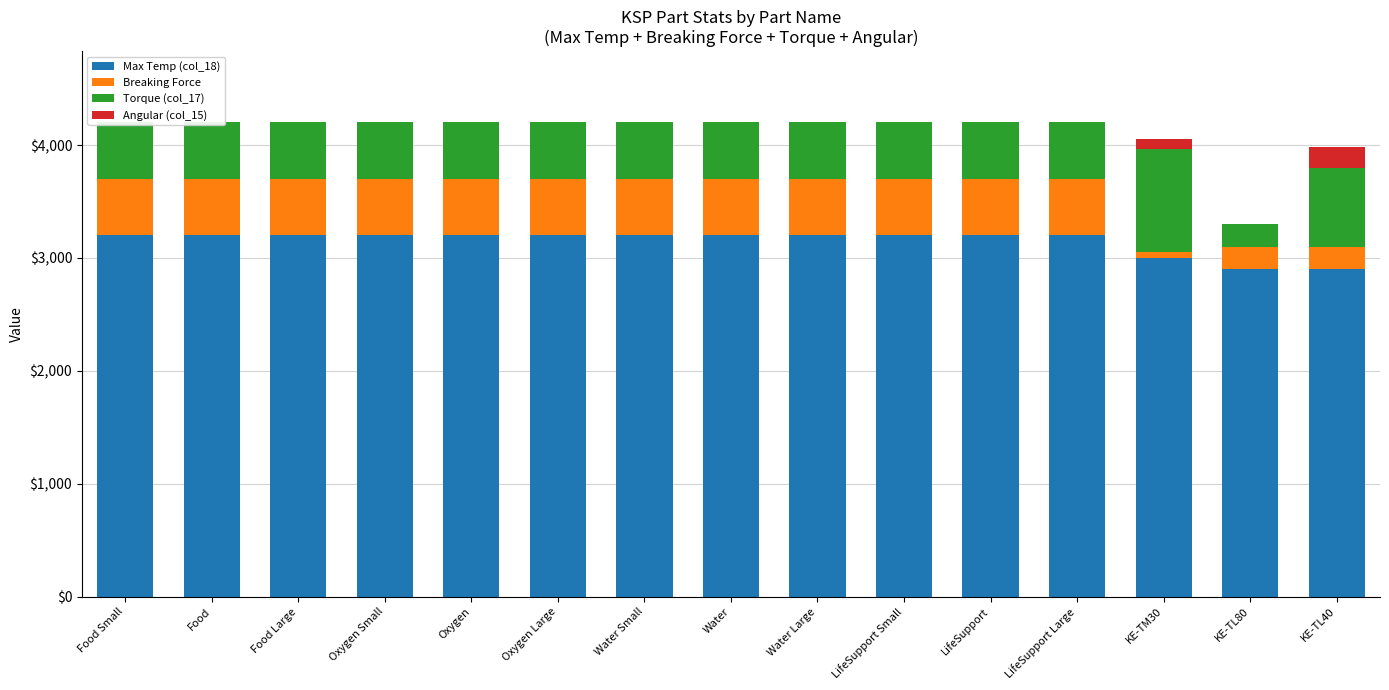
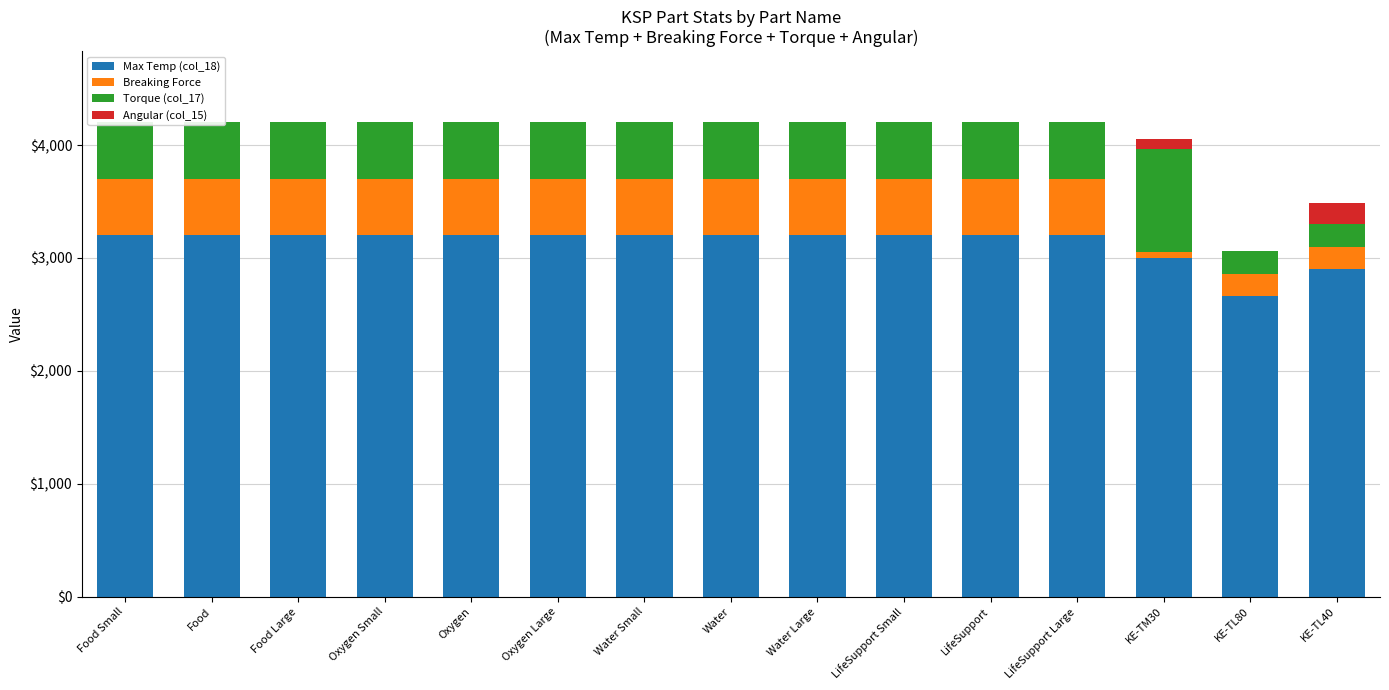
Max Temp (col_18), KE-TL80: $2,900 -> $2,660
Torque (col_17), KE-TL40: $700 -> $200
